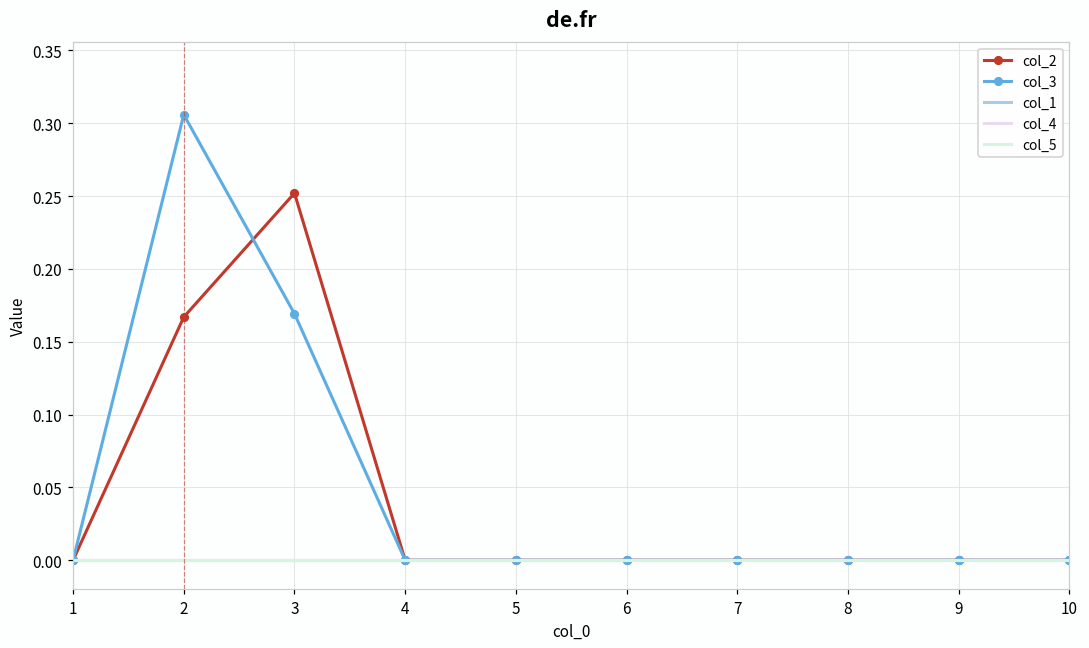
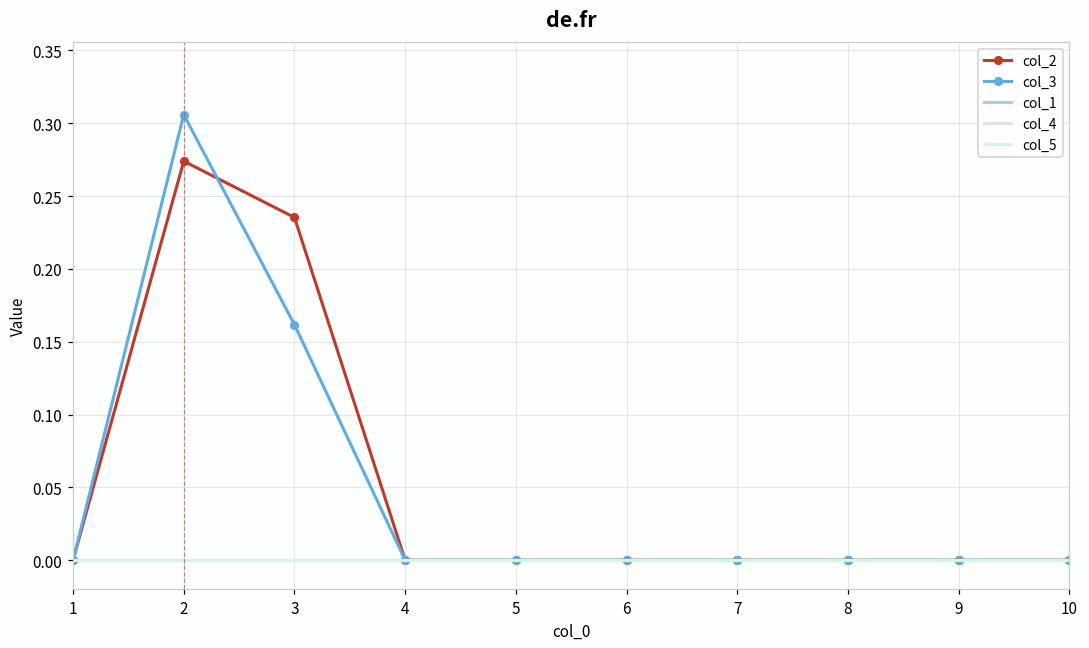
col_2, 2: 0.167 -> 0.274
col_2, 3: 0.252 -> 0.235
col_3, 3: 0.169 -> 0.162
